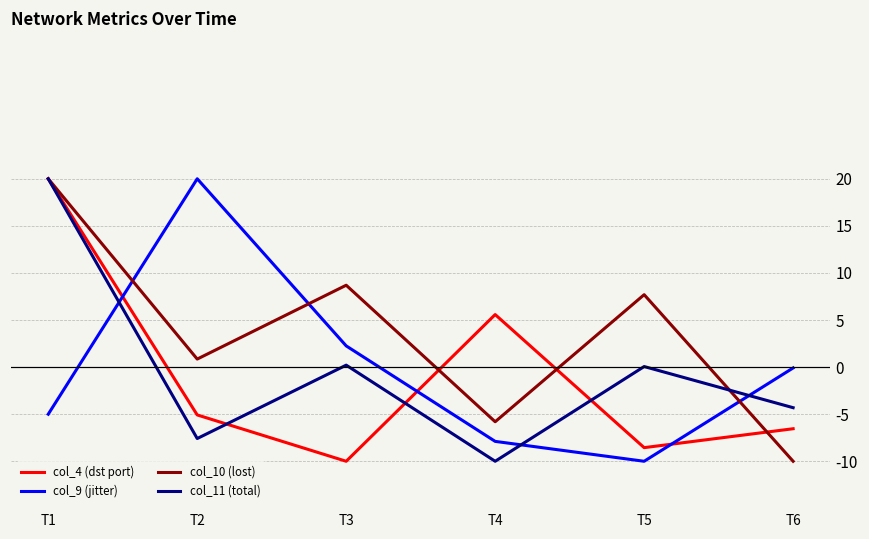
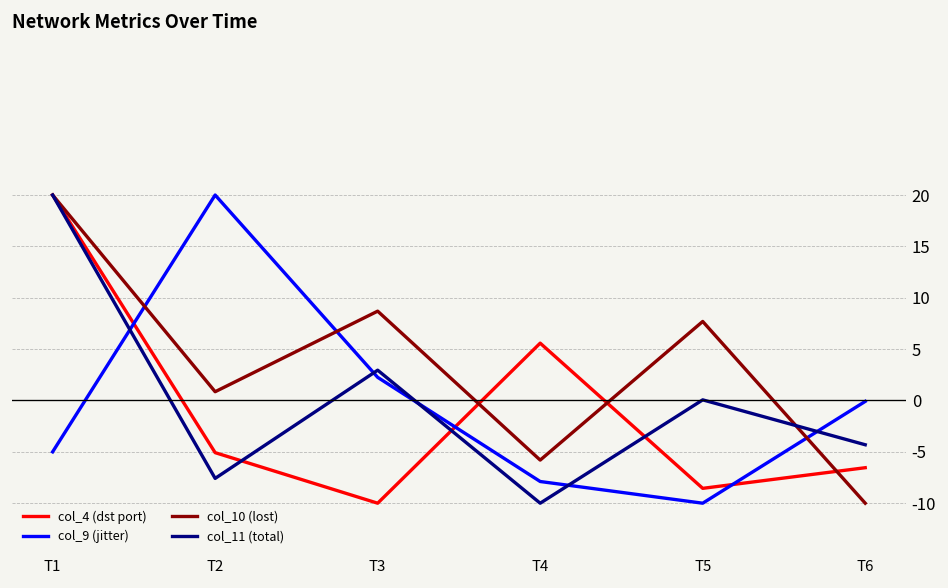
col_11 (total), T3: 0 -> 3
